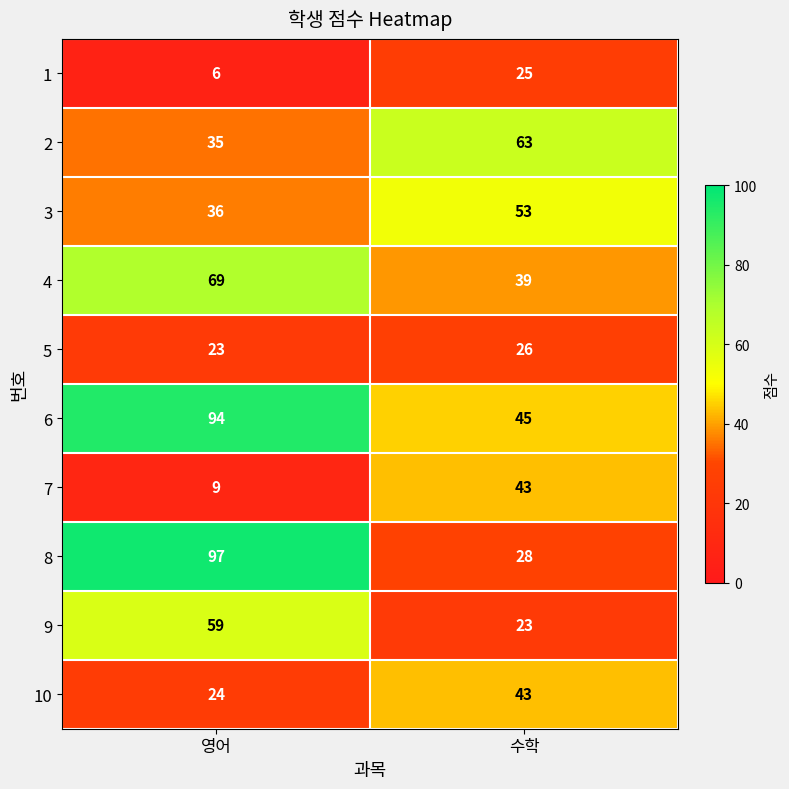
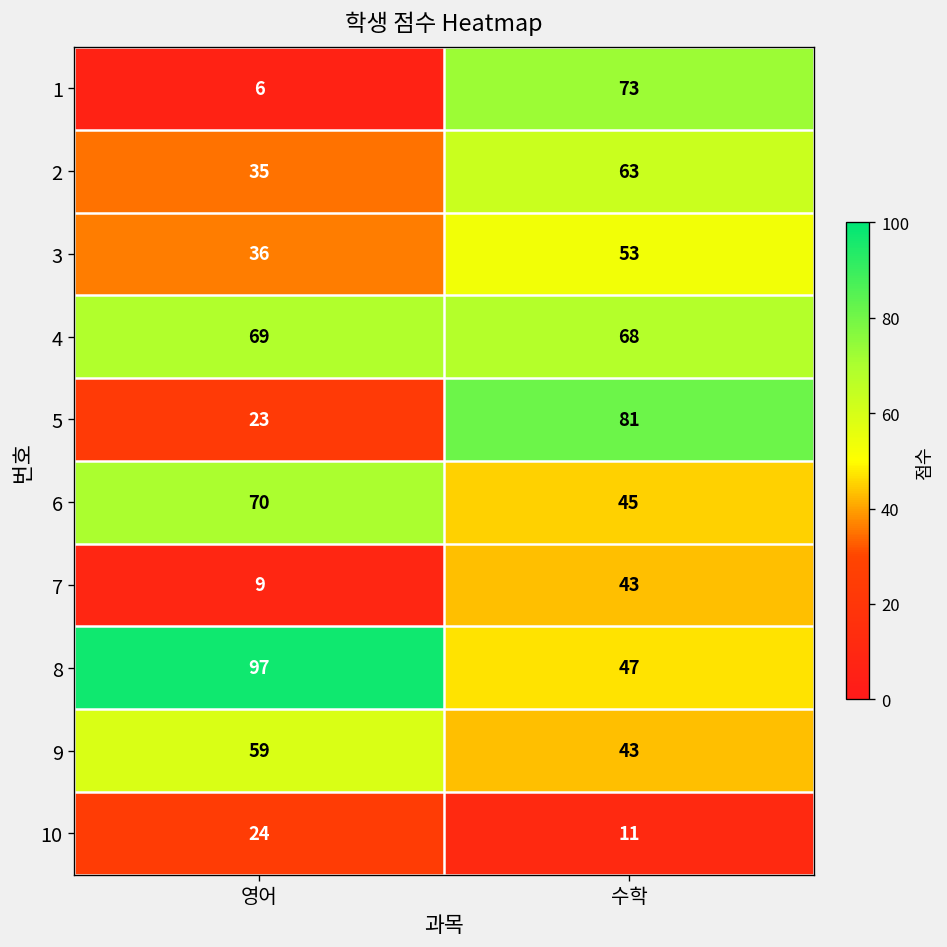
1, 수학: 25 -> 73
4, 수학: 39 -> 68
5, 수학: 26 -> 81
6, 영어: 94 -> 70
8, 수학: 28 -> 47
9, 수학: 23 -> 43
10, 수학: 43 -> 11
